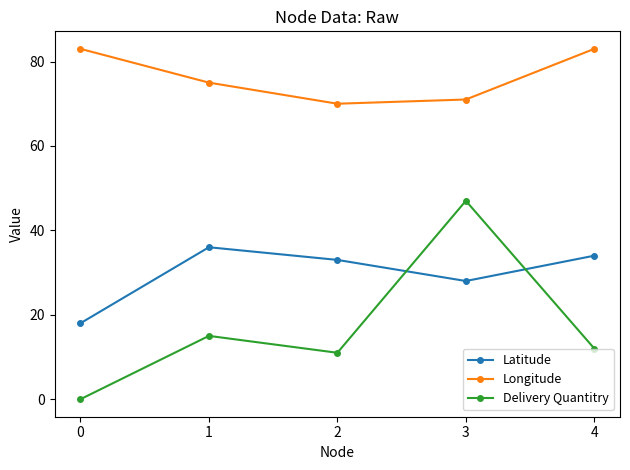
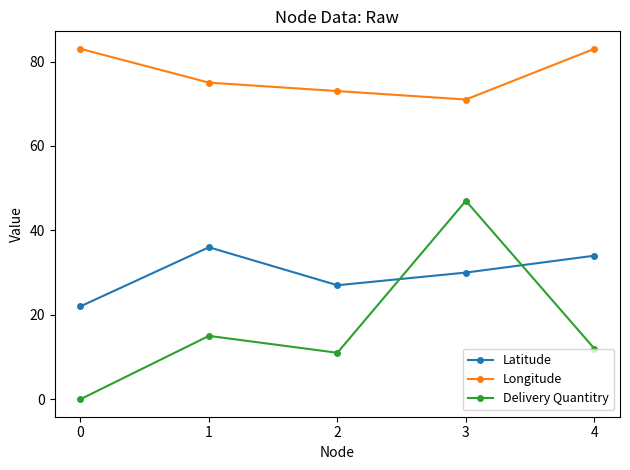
Latitude, 0: 18 -> 22
Latitude, 2: 33 -> 27
Longitude, 2: 70 -> 73
Latitude, 3: 28 -> 30
